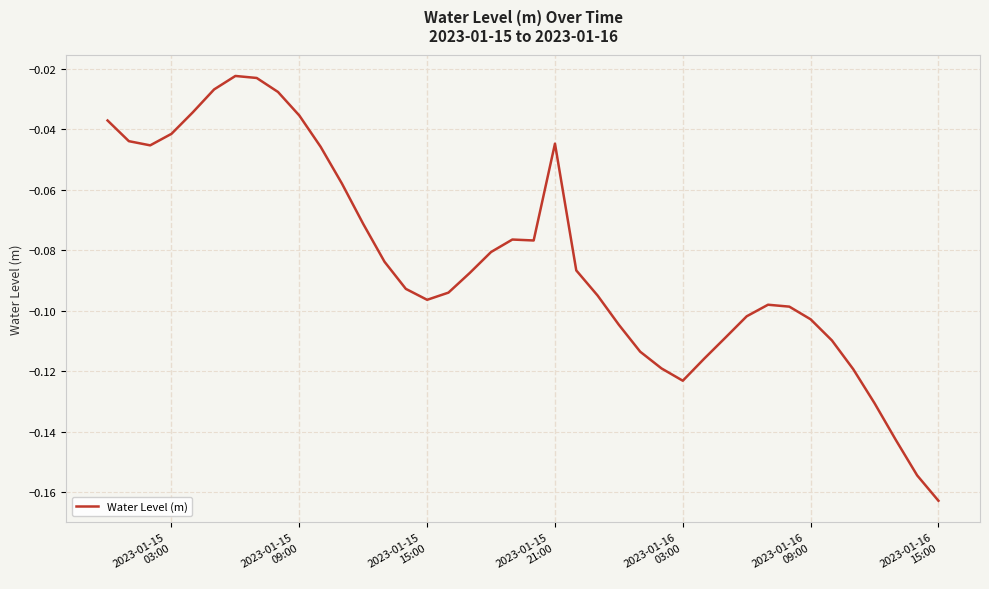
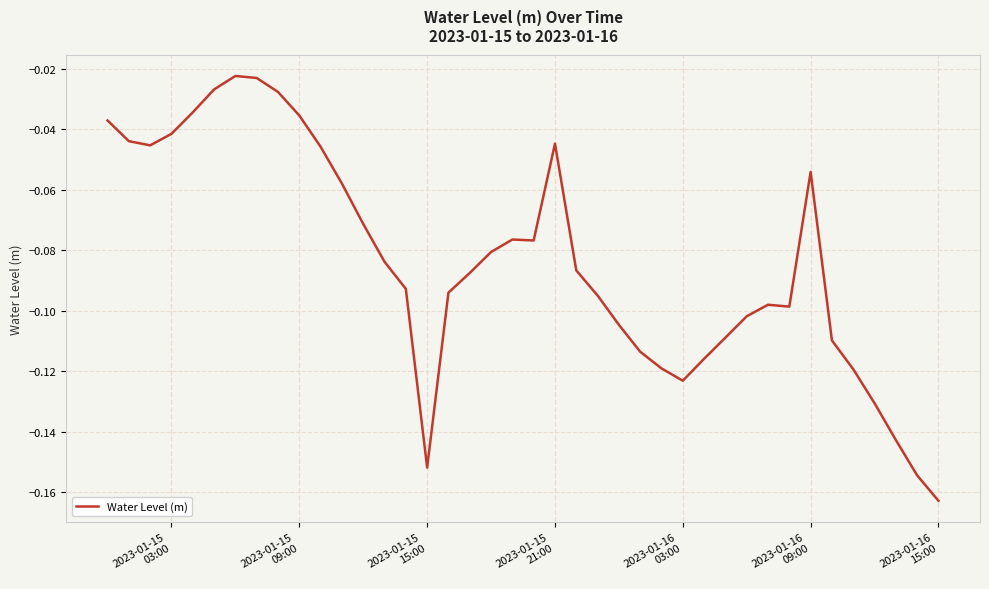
2023-01-15 15:00: -0.096 -> -0.152
2023-01-16 09:00: -0.103 -> -0.054
